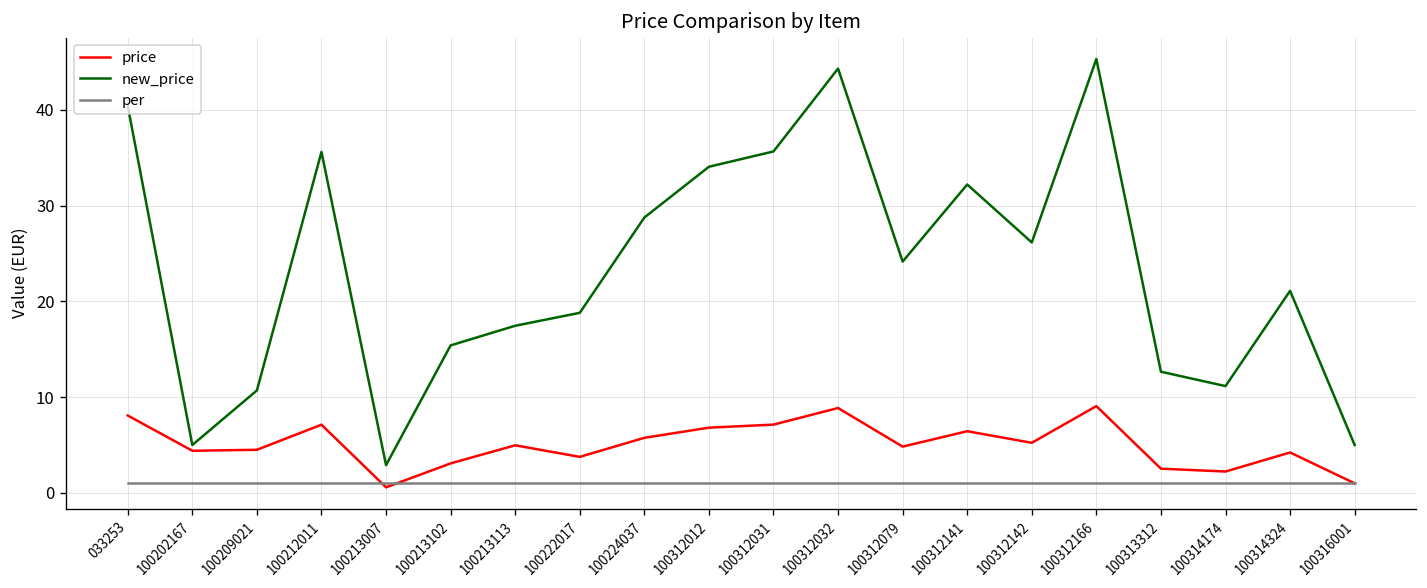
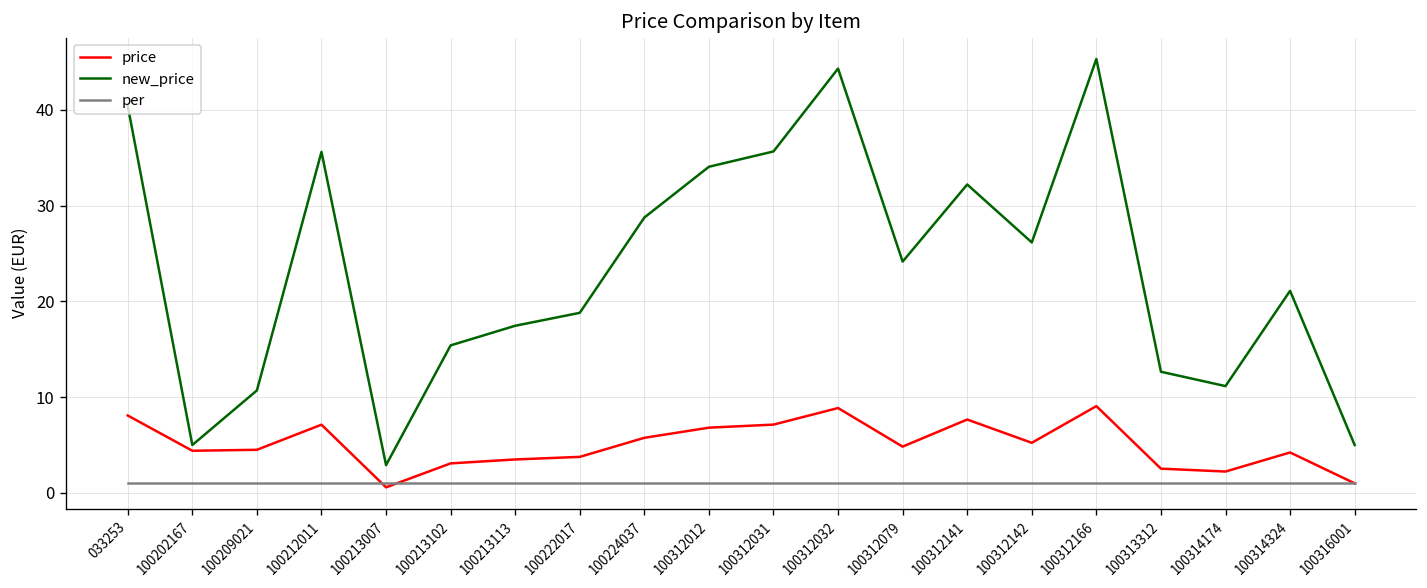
price, 100213113: 5 -> 3
price, 100312141: 6 -> 8
